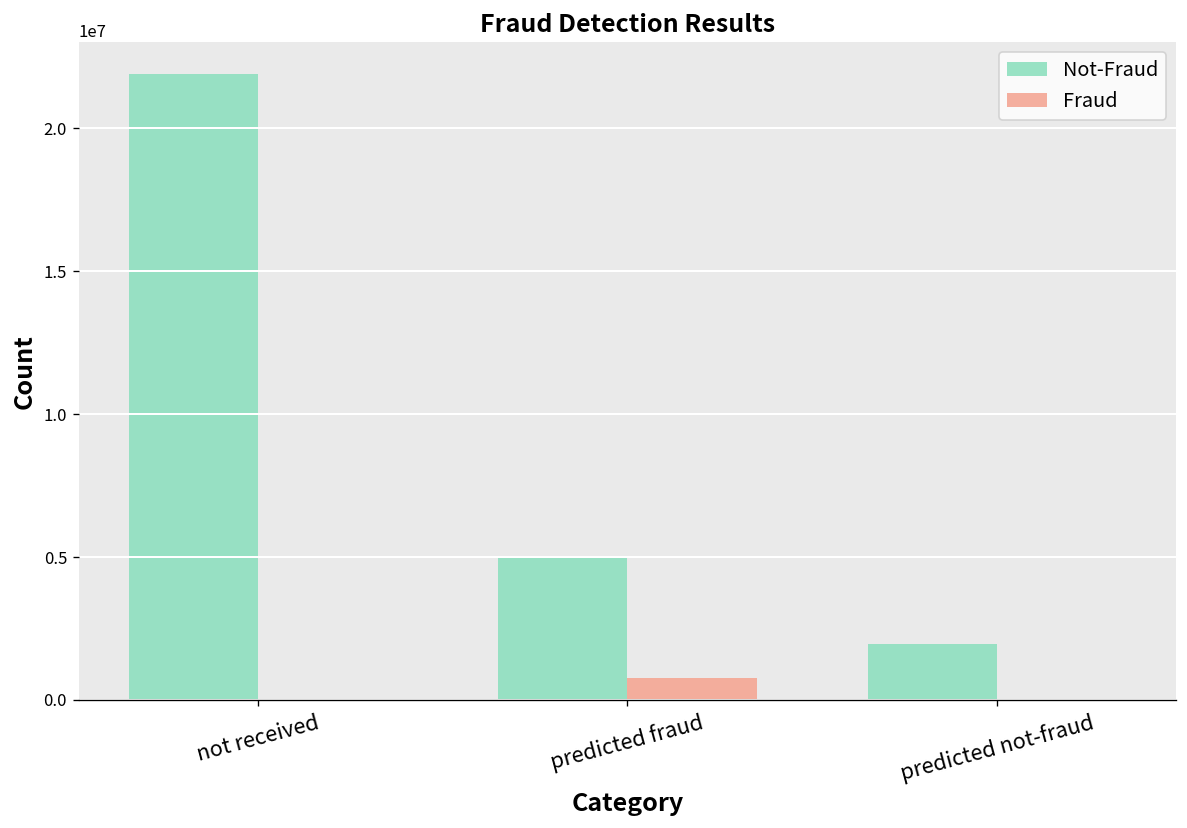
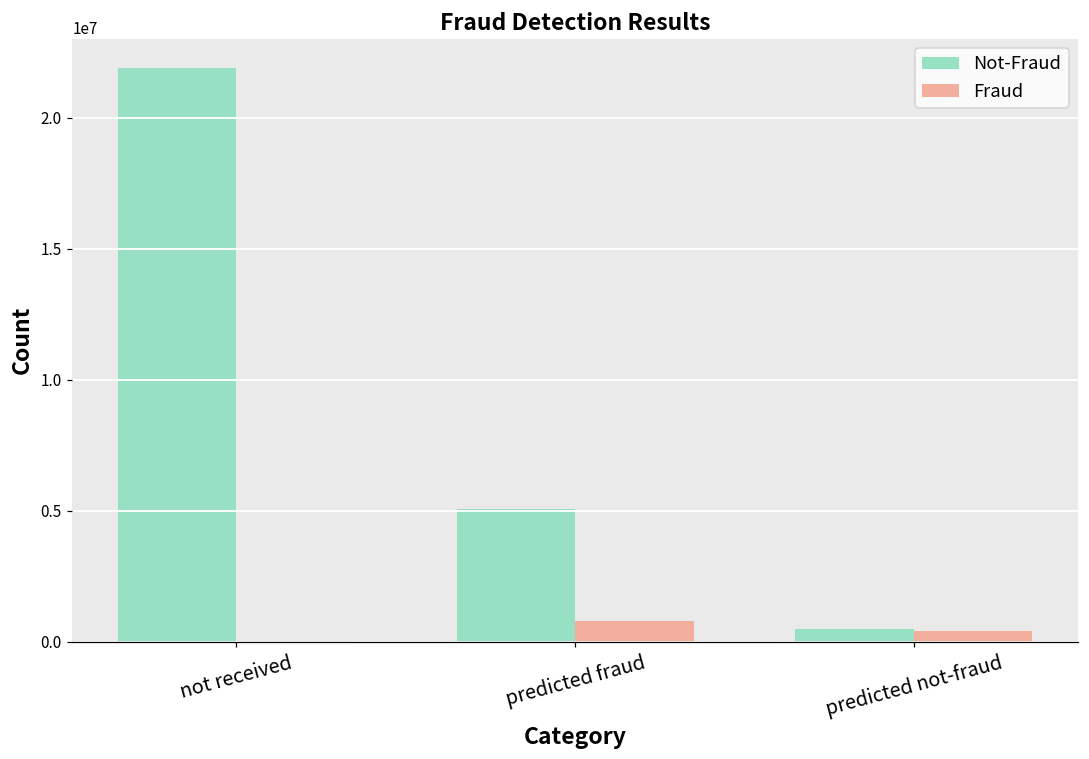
Not-Fraud, predicted not-fraud: 2000000 -> 500000
Fraud, predicted not-fraud: 0 -> 400000
